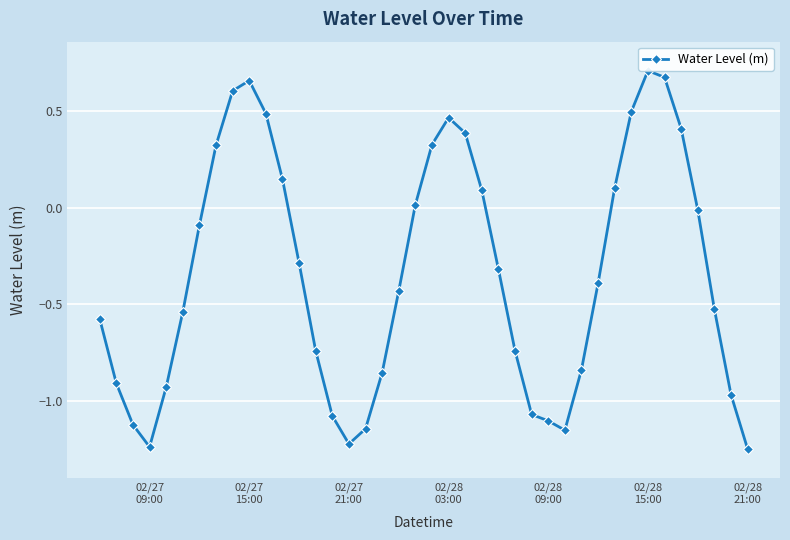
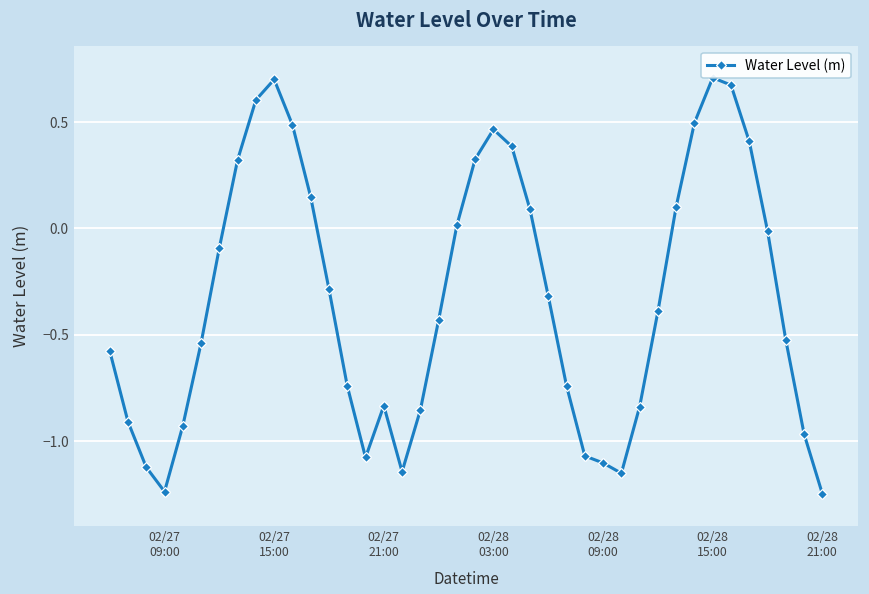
02/27 15:00: 0.66 -> 0.70
02/27 21:00: -1.22 -> -0.83
